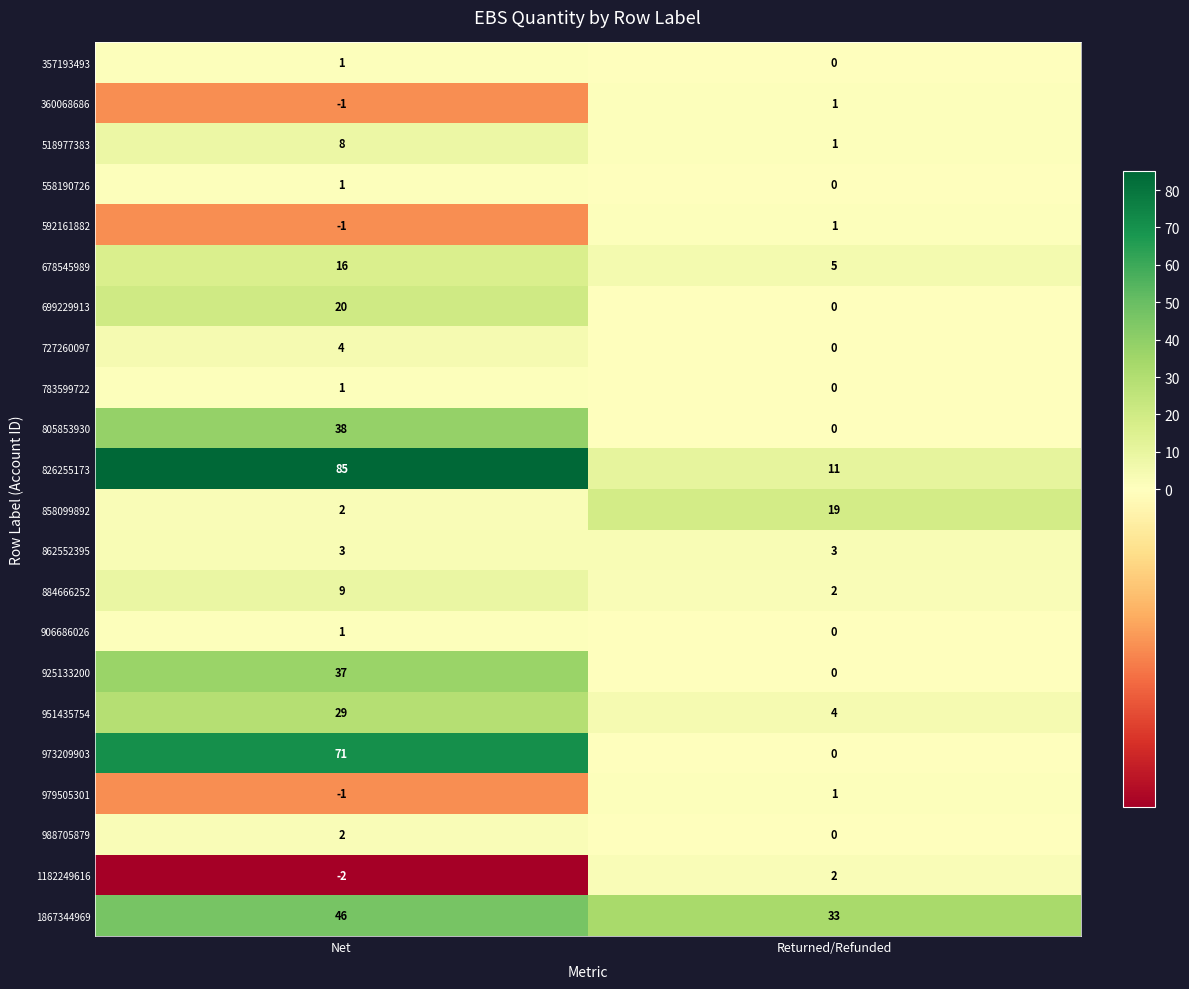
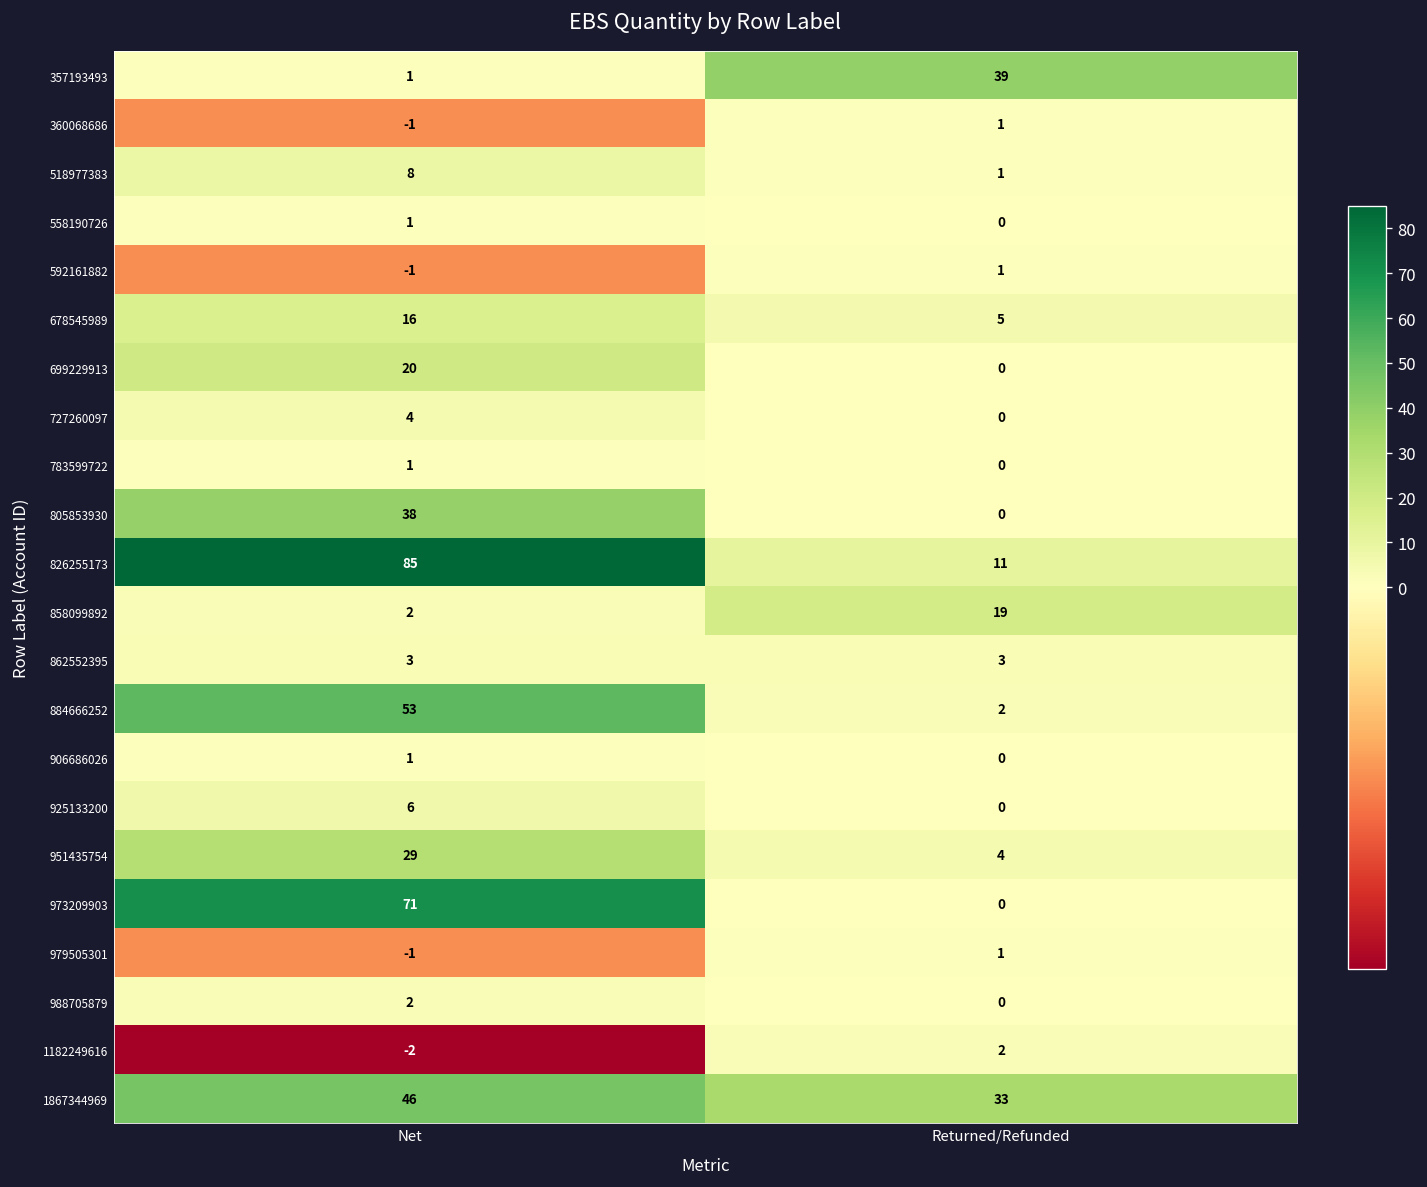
357193493, Returned/Refunded: 0 -> 39
884666252, Net: 9 -> 53
925133200, Net: 37 -> 6
